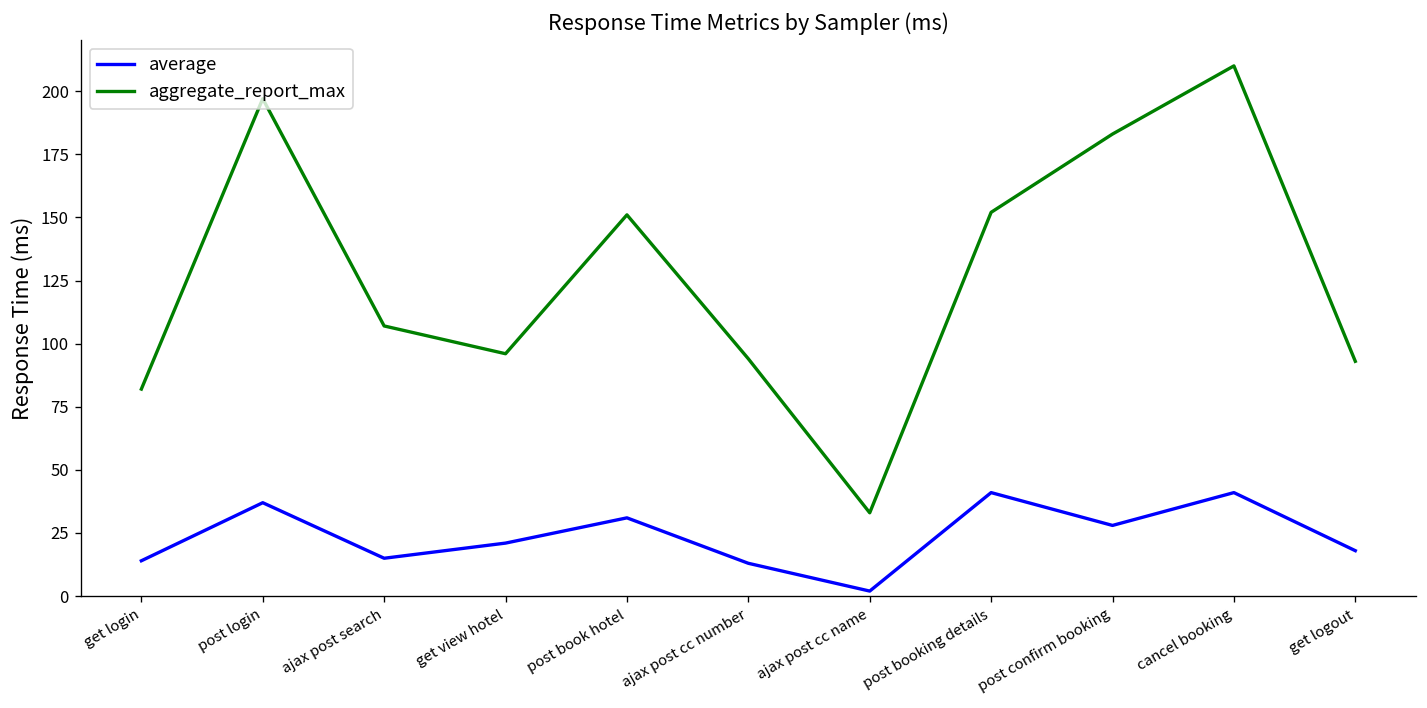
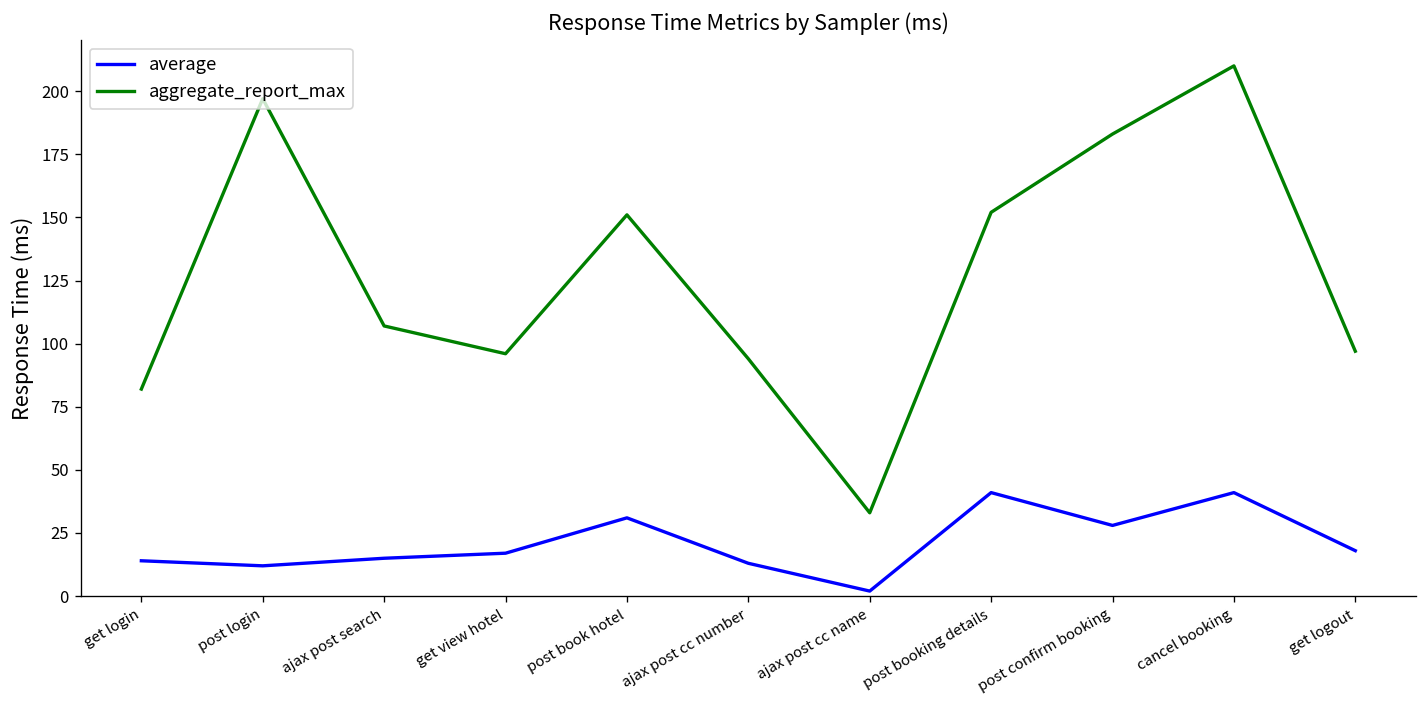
average, post login: 37 -> 12
average, get view hotel: 21 -> 17
aggregate_report_max, get logout: 93 -> 97
